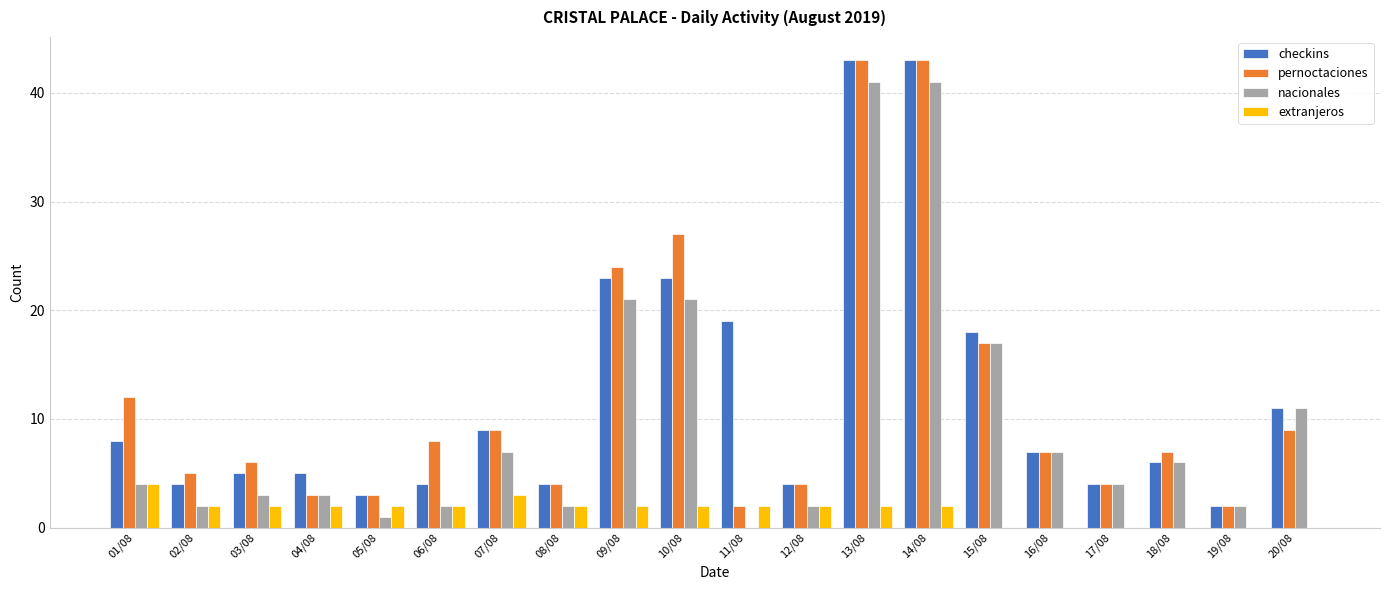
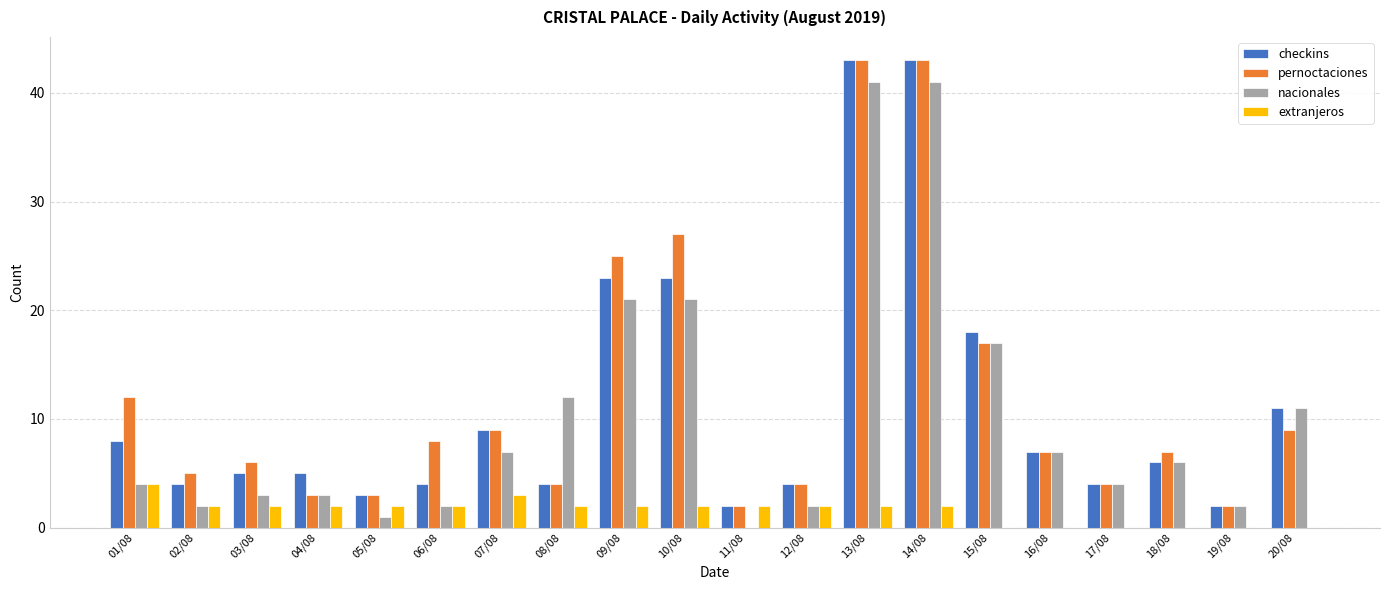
nacionales, 08/08: 2 -> 12
pernoctaciones, 09/08: 24 -> 25
checkins, 11/08: 19 -> 2
